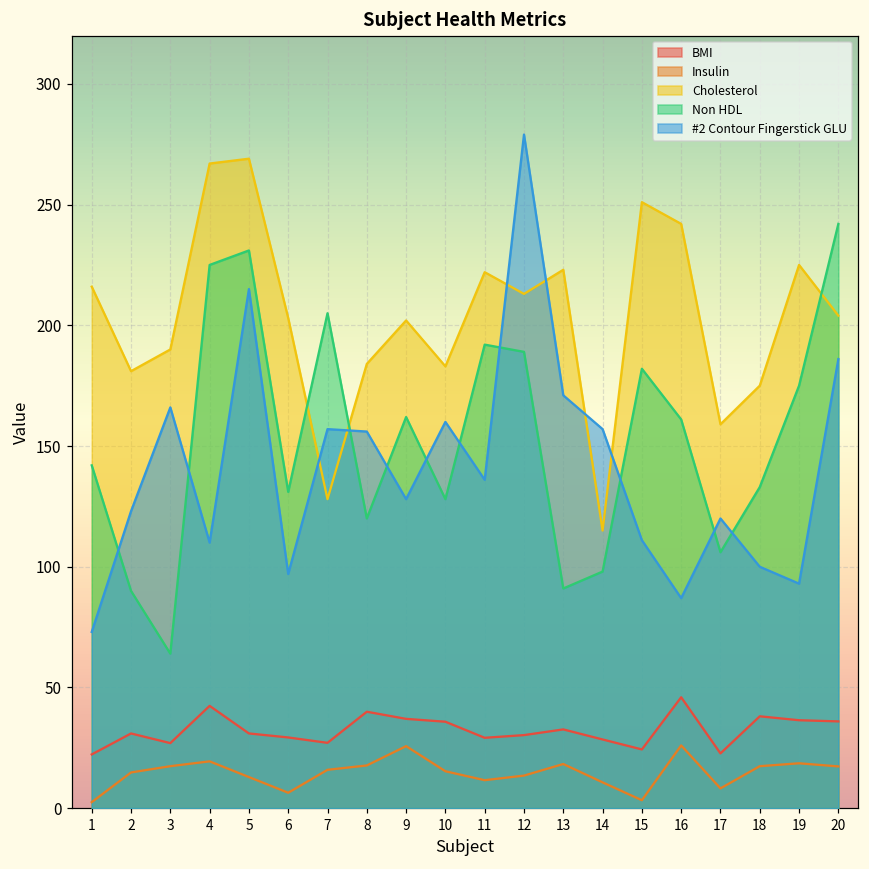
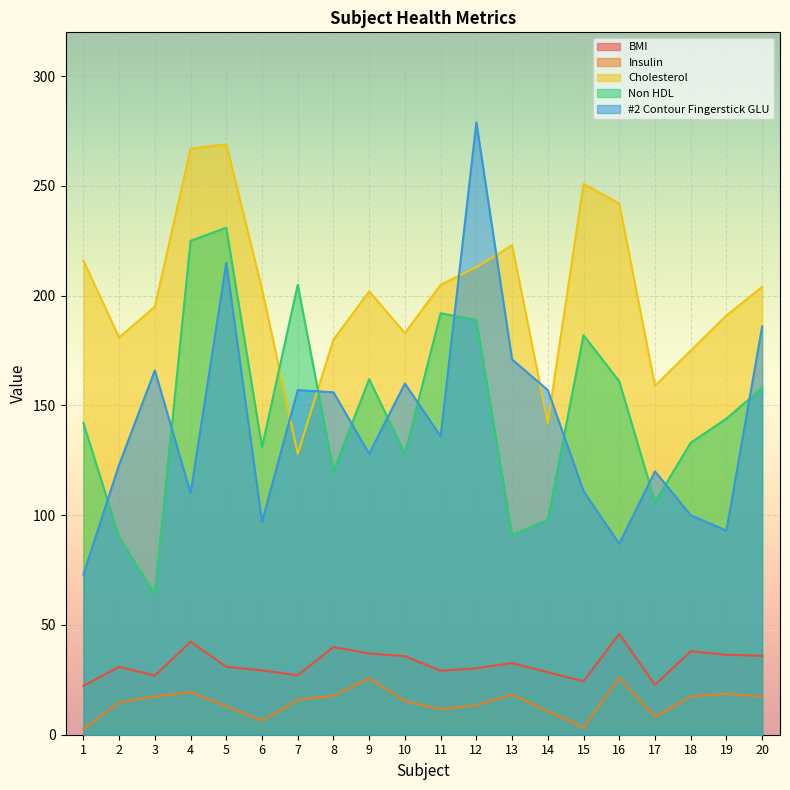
Cholesterol, 3: 190 -> 195
Cholesterol, 8: 184 -> 180
Cholesterol, 11: 222 -> 205
Cholesterol, 14: 115 -> 142
Cholesterol, 19: 225 -> 191
Non HDL, 19: 175 -> 144
Non HDL, 20: 242 -> 158
